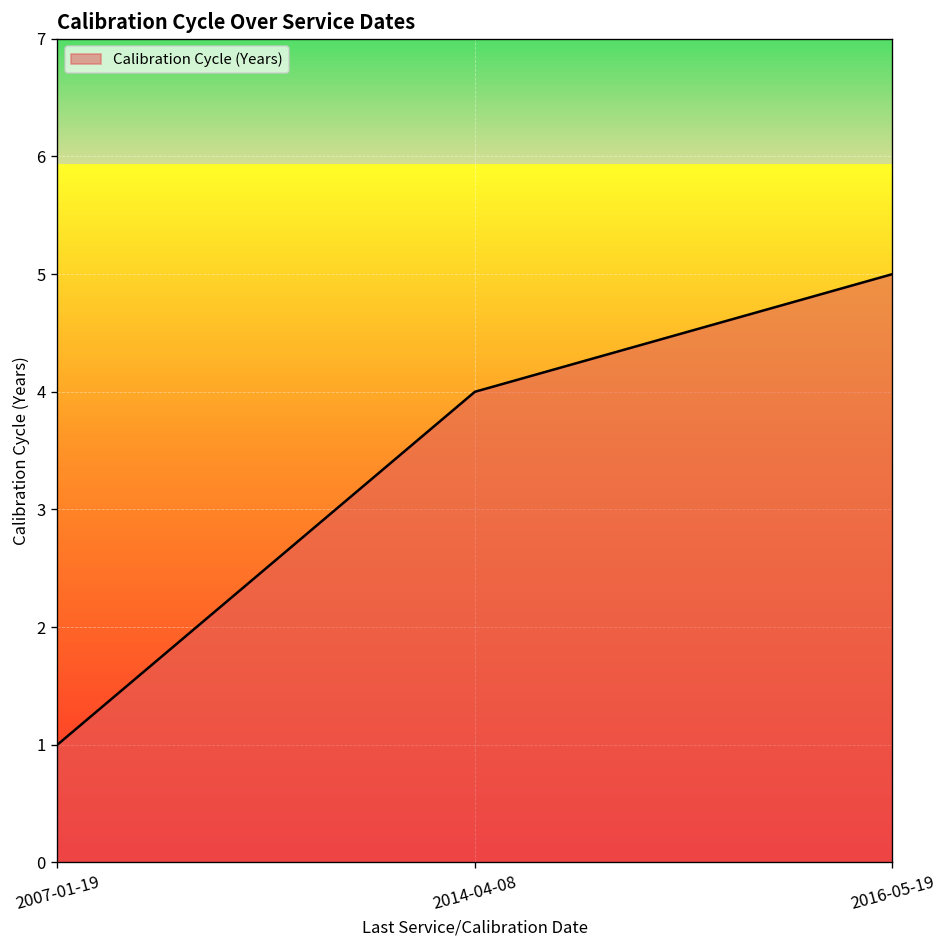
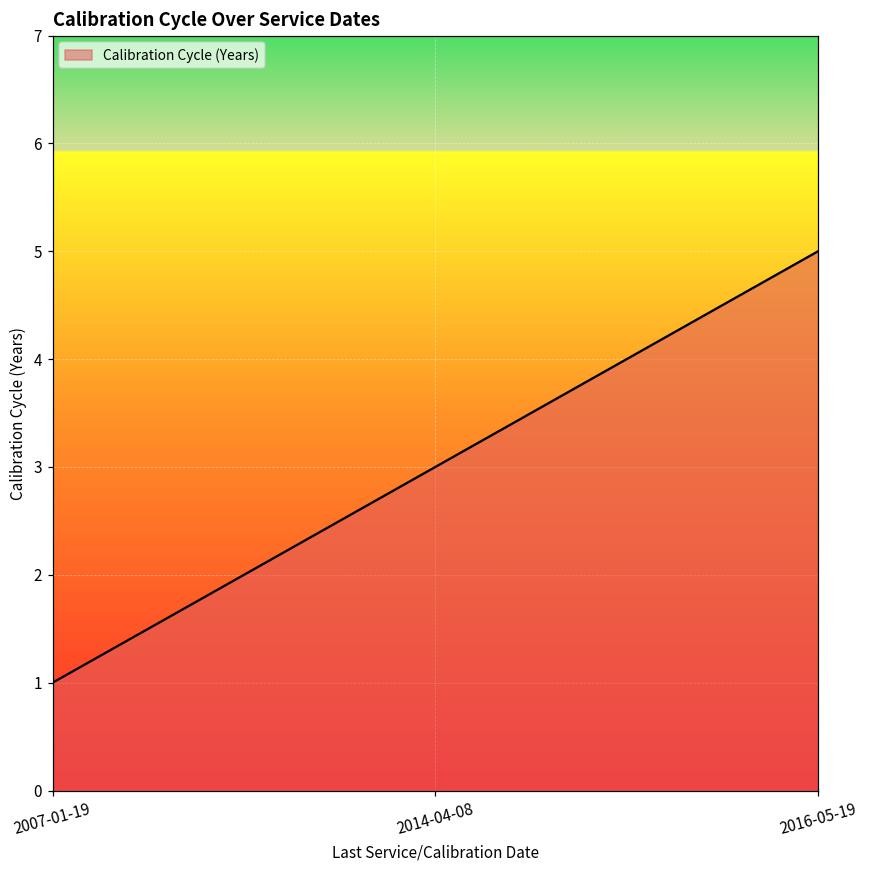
2014-04-08: 4 -> 3
